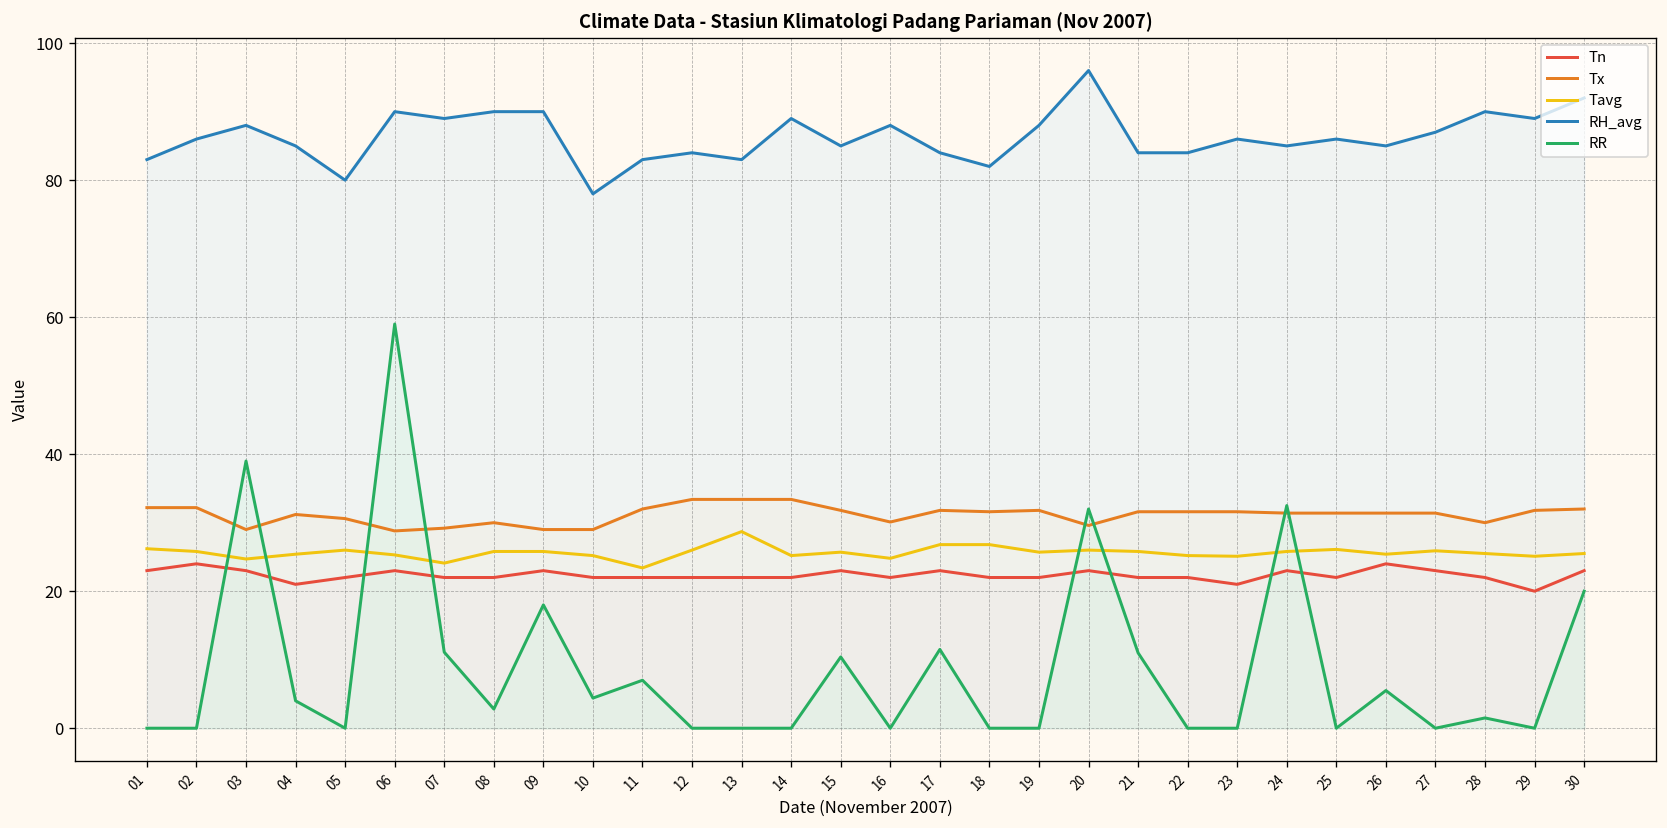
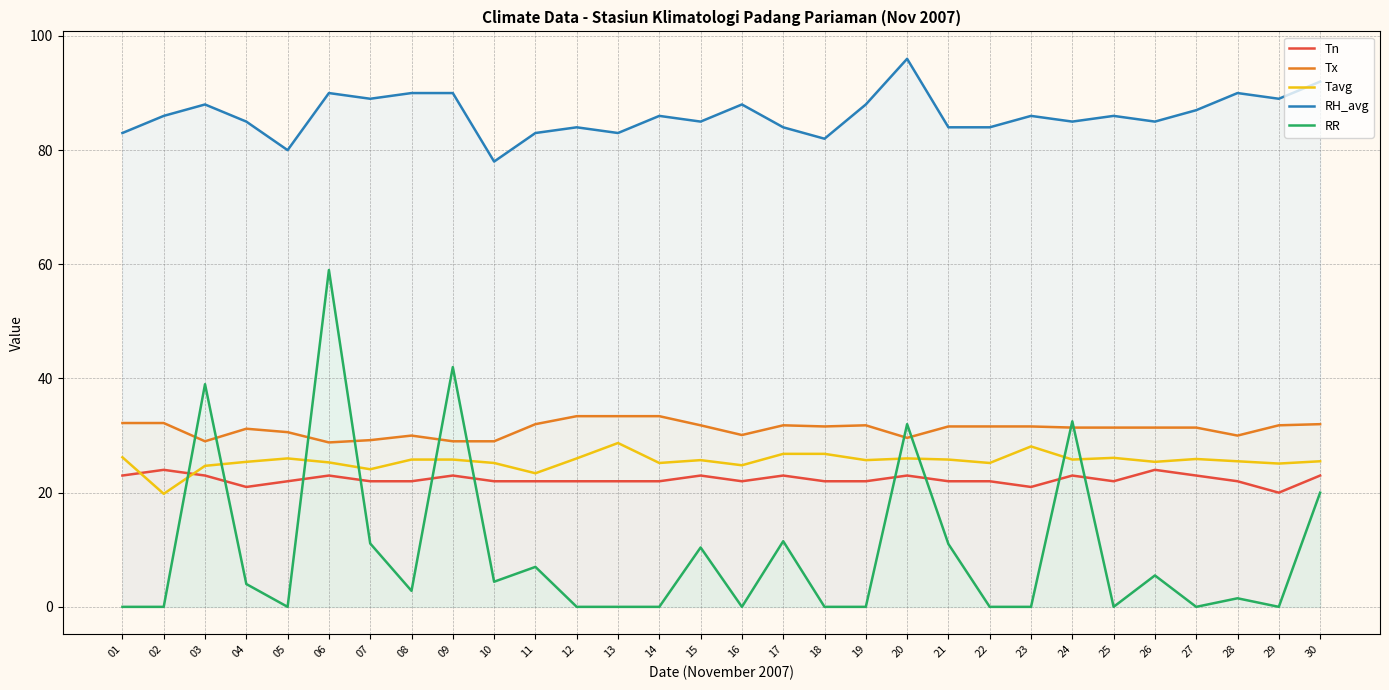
Tavg, 02: 26 -> 20
RR, 09: 18 -> 42
RH_avg, 14: 89 -> 86
Tavg, 23: 25 -> 28
